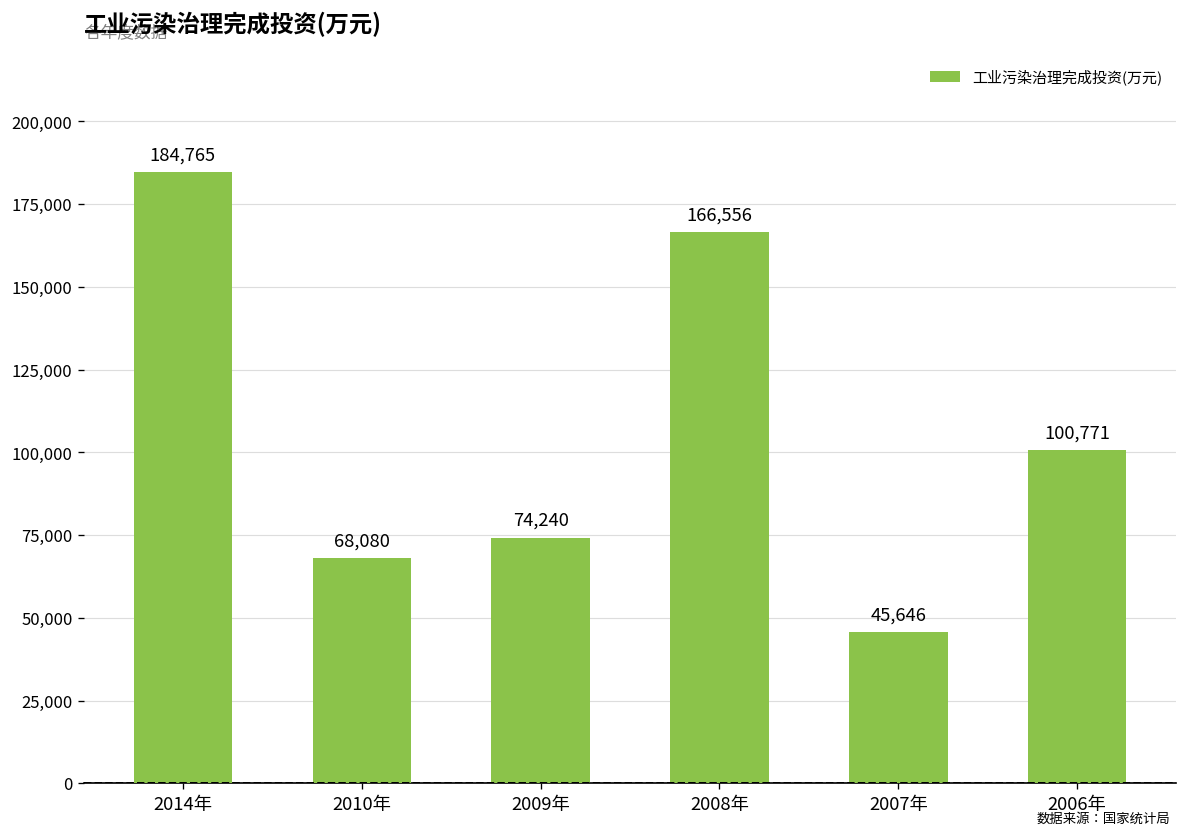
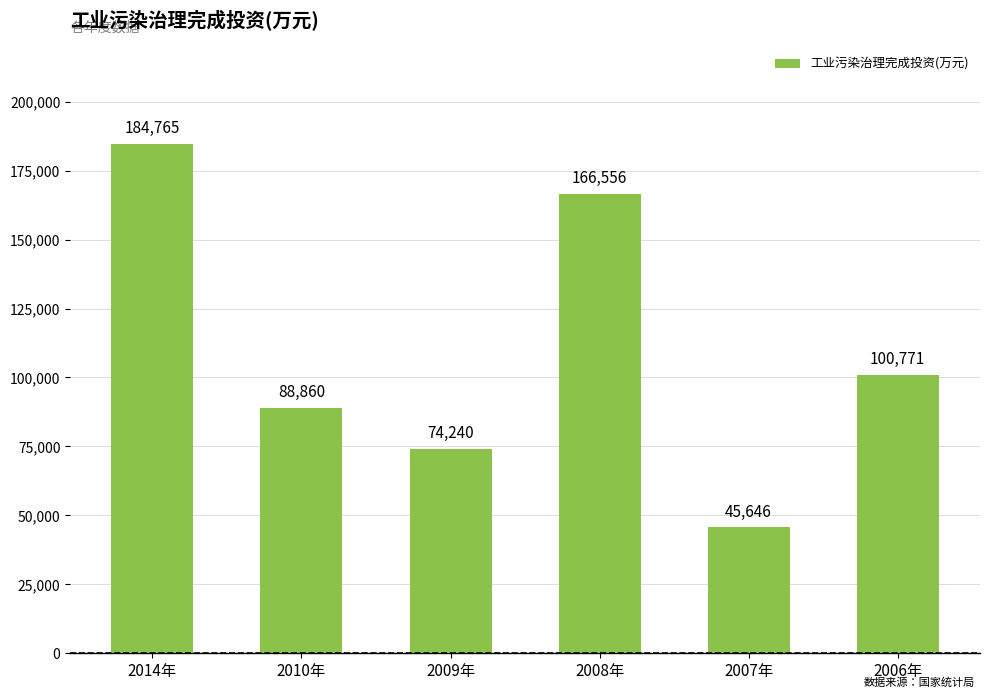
2010年: 68,080 -> 88,860
